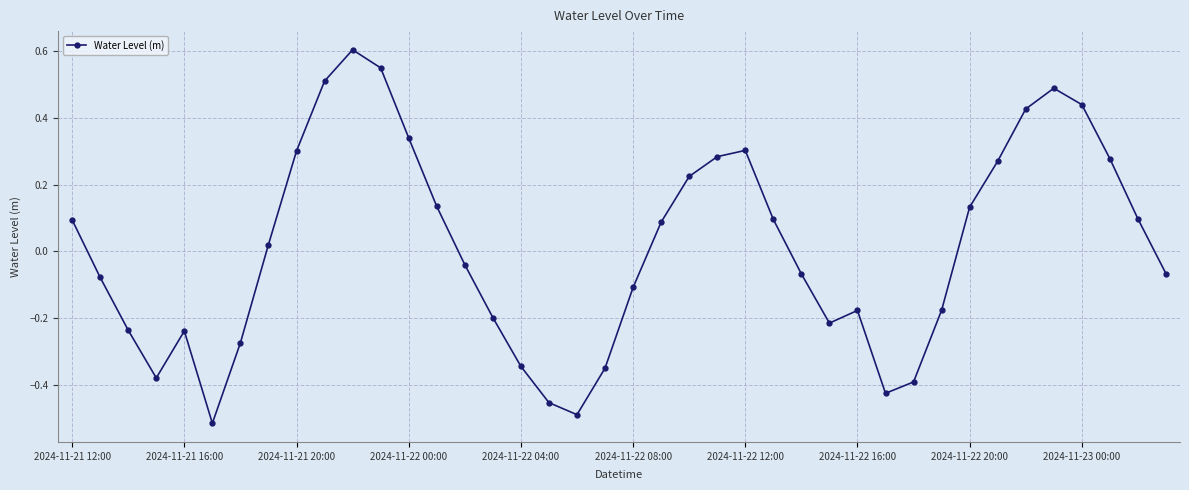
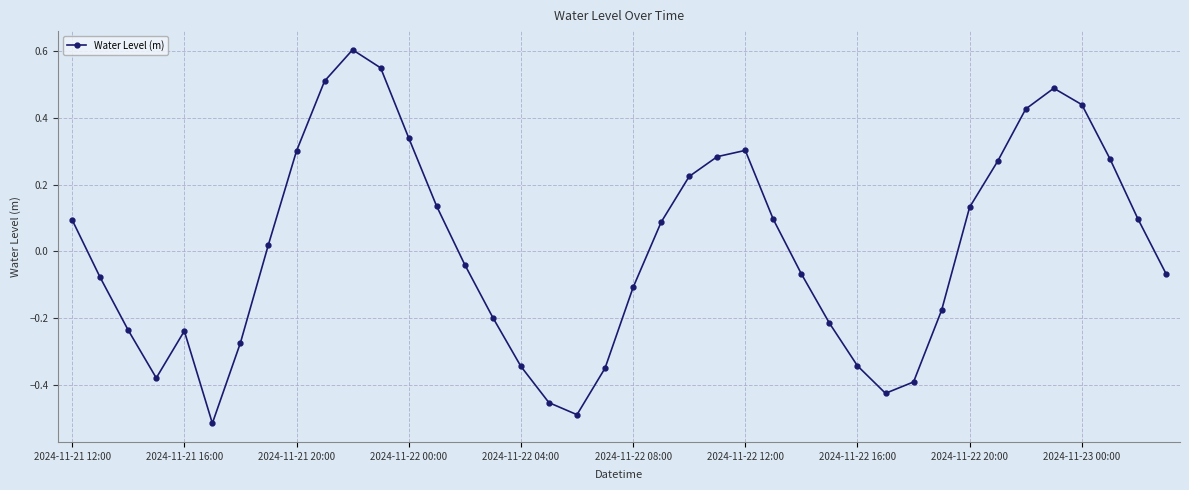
2024-11-22 16:00: -0.18 -> -0.34
